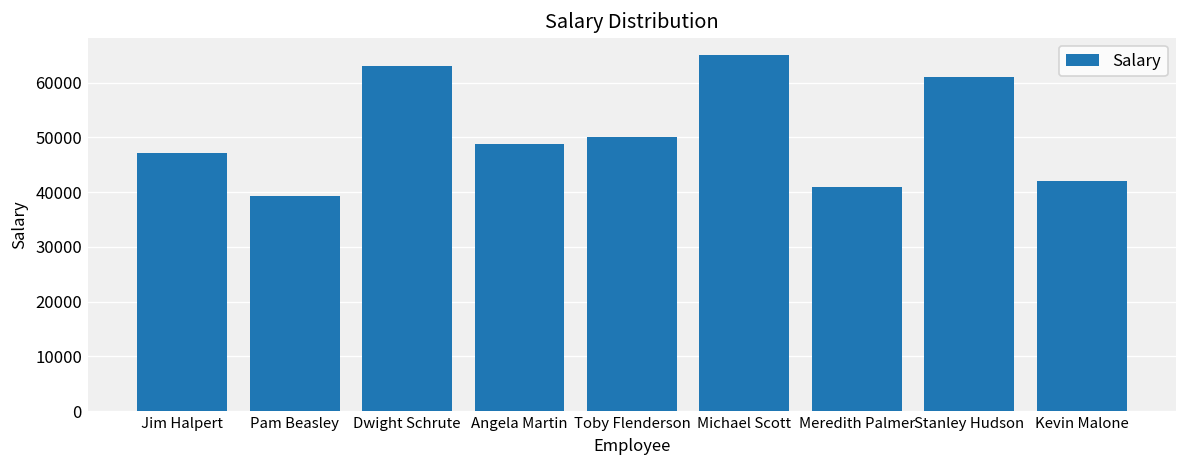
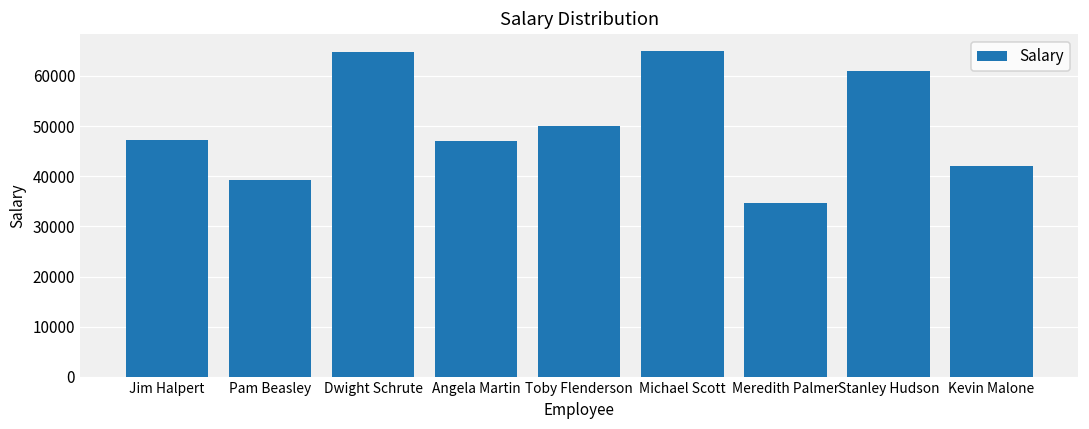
Dwight Schrute: 63000 -> 65000
Angela Martin: 49000 -> 47000
Meredith Palmer: 41000 -> 35000
